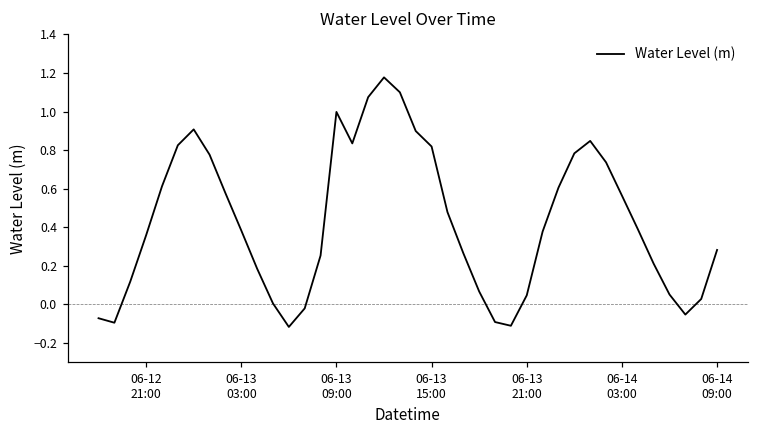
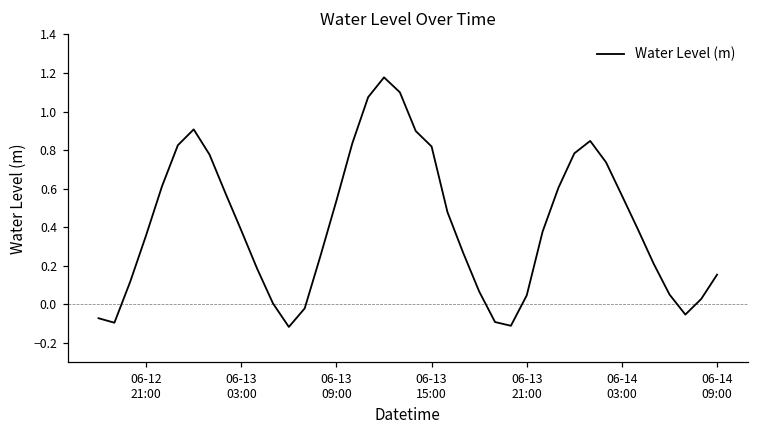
06-13 09:00: 1.00 -> 0.54
06-14 09:00: 0.28 -> 0.15
